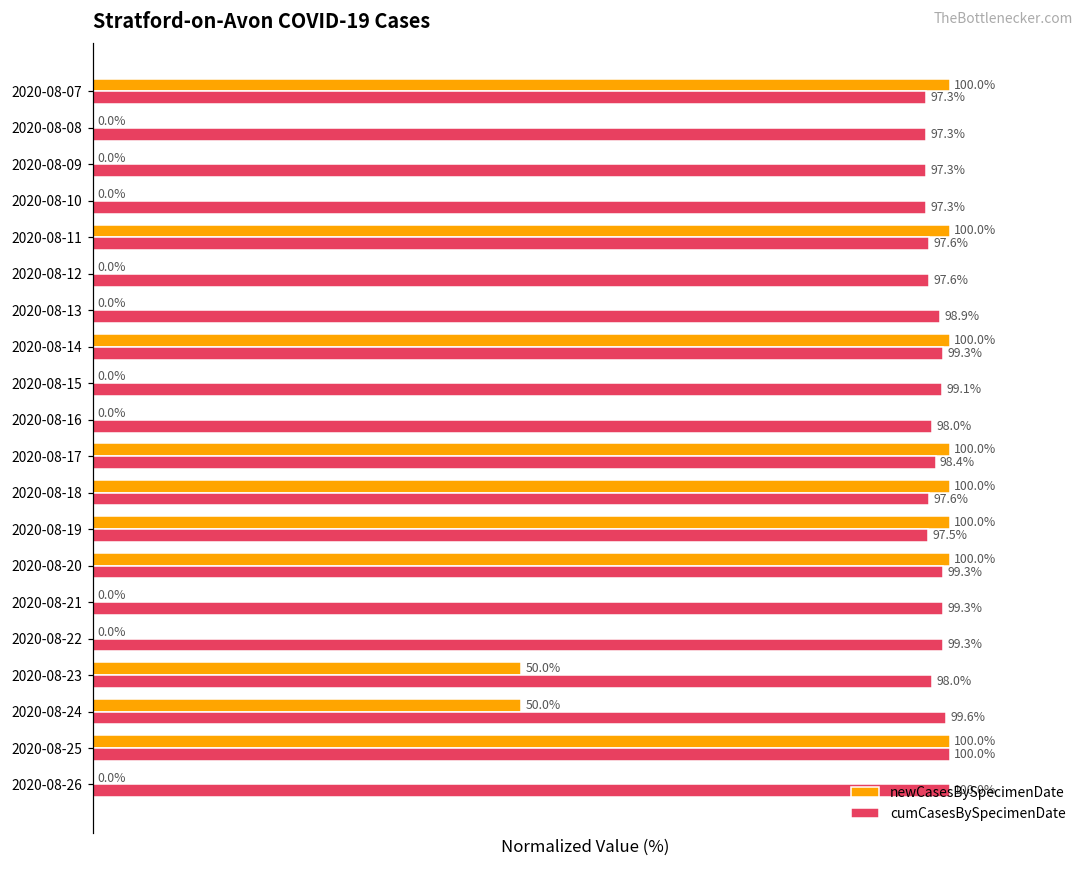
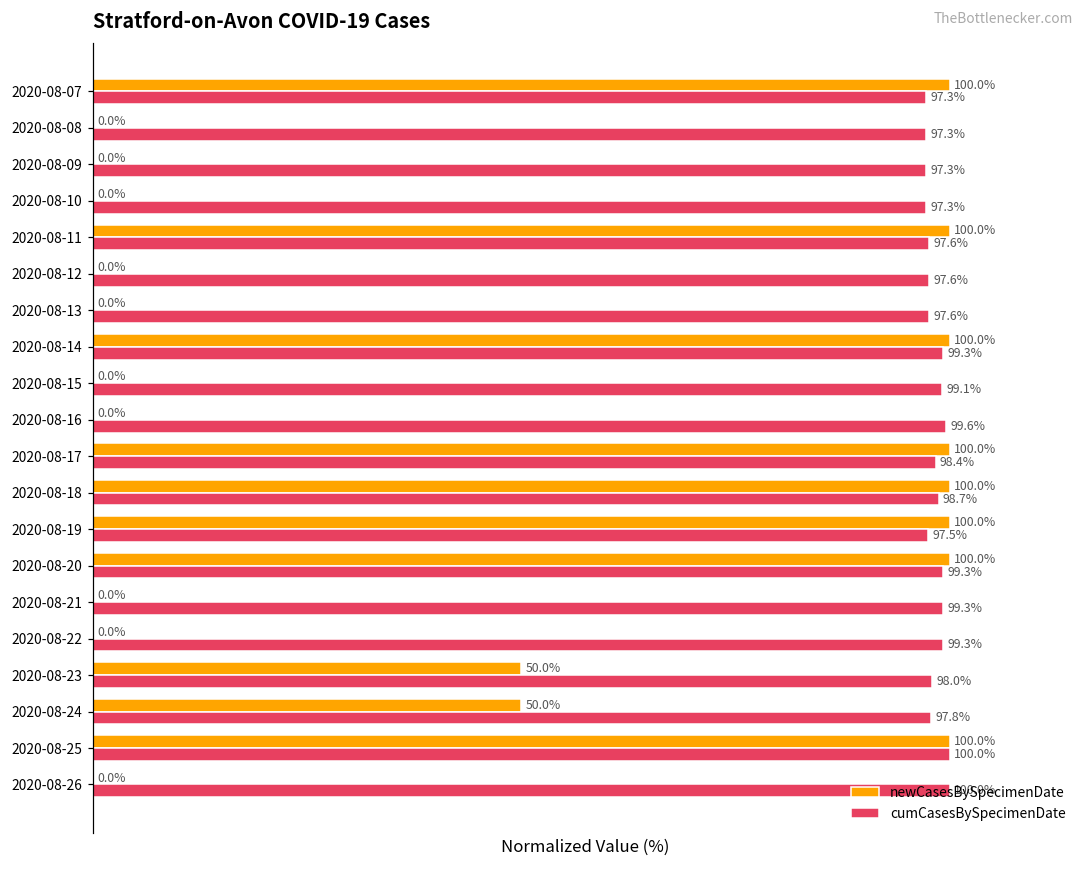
cumCasesBySpecimenDate, 2020-08-13: 98.9% -> 97.6%
cumCasesBySpecimenDate, 2020-08-16: 98.0% -> 99.6%
cumCasesBySpecimenDate, 2020-08-18: 97.6% -> 98.7%
cumCasesBySpecimenDate, 2020-08-24: 99.6% -> 97.8%
